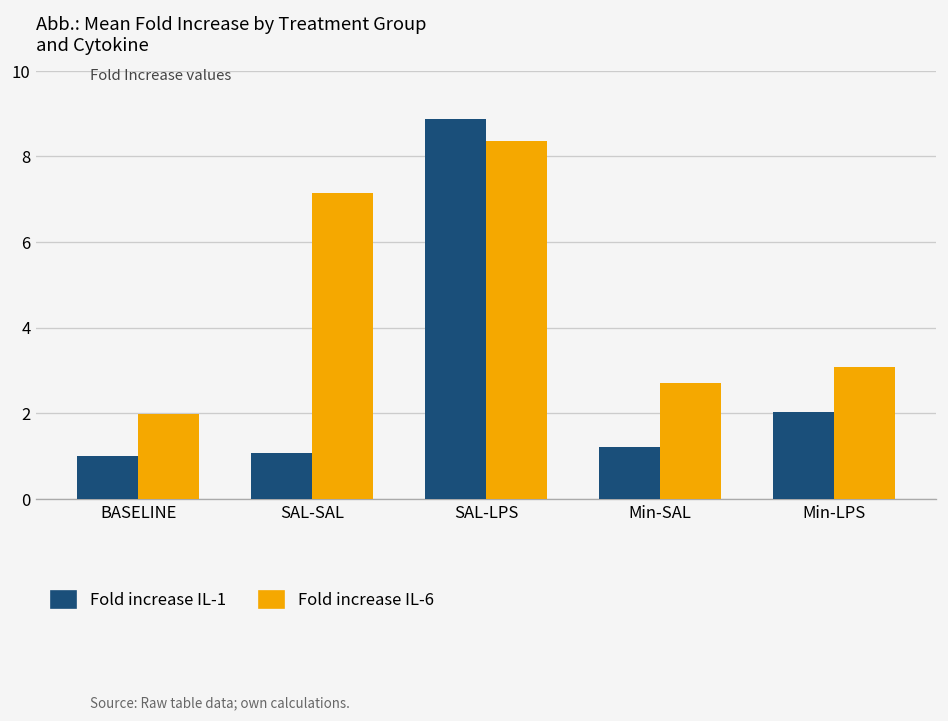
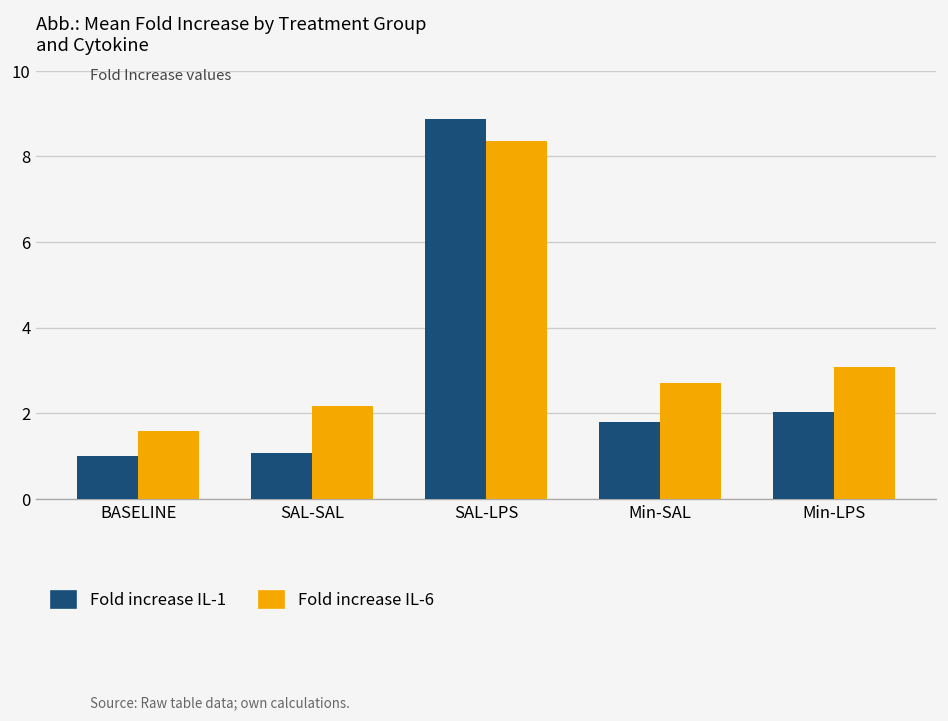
Fold increase IL-6, BASELINE: 2.0 -> 1.6
Fold increase IL-6, SAL-SAL: 7.1 -> 2.2
Fold increase IL-1, Min-SAL: 1.2 -> 1.8
